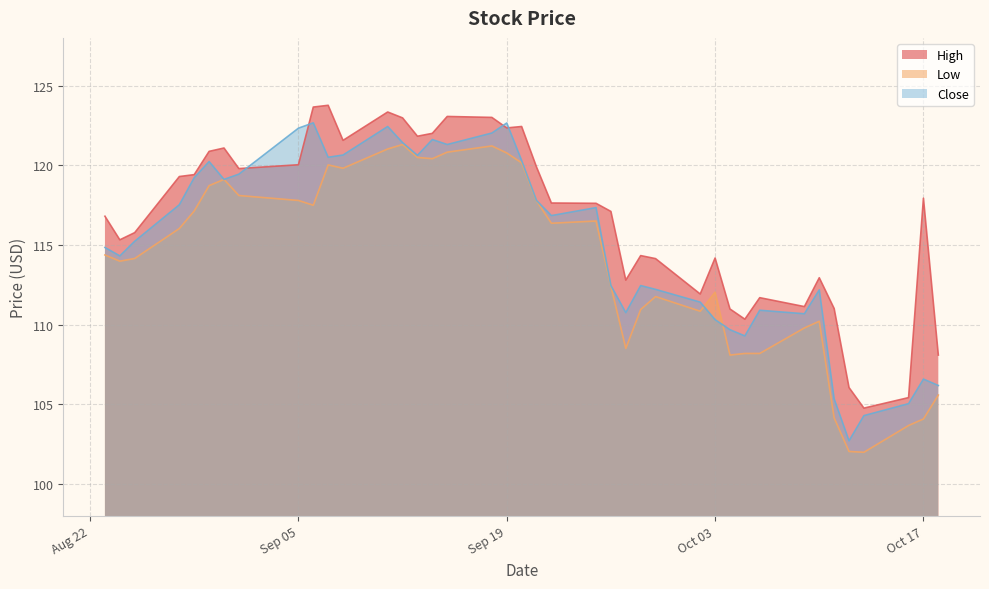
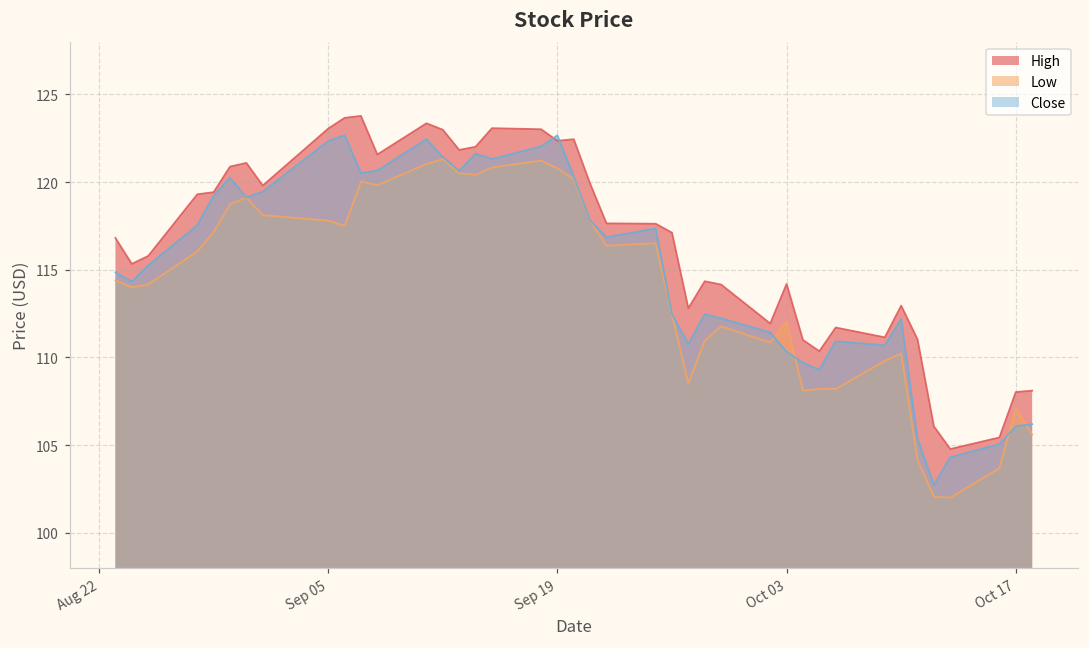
High, Sep 05: 120.0 -> 123.0
High, Oct 17: 117.9 -> 108.0
Low, Oct 17: 104.1 -> 107.1
Close, Oct 17: 106.6 -> 106.1
